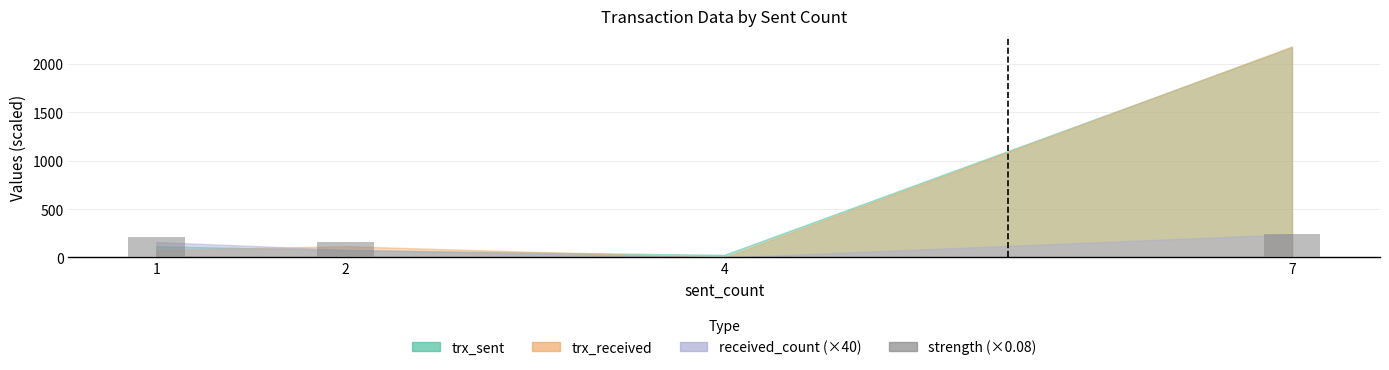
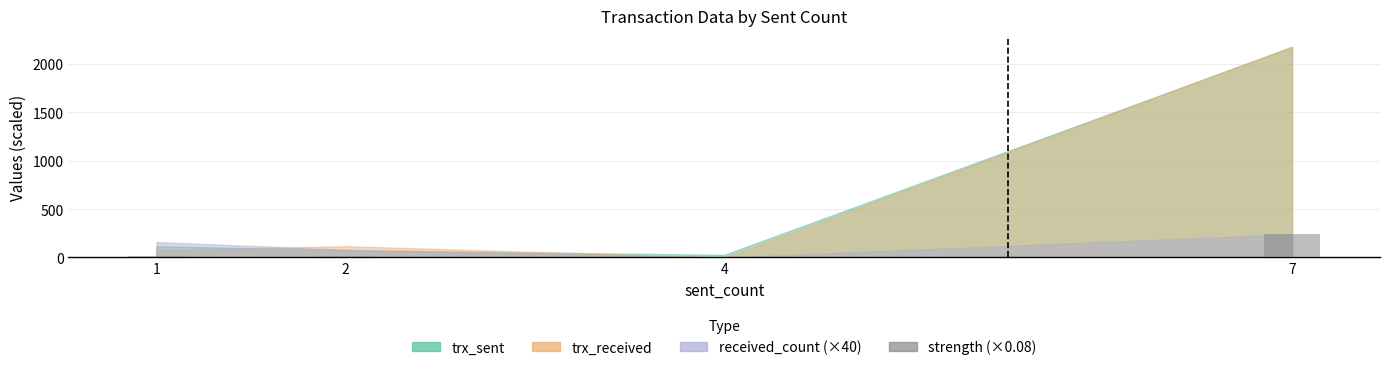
strength (×0.08), 1: 200 -> 0
strength (×0.08), 2: 200 -> 0
